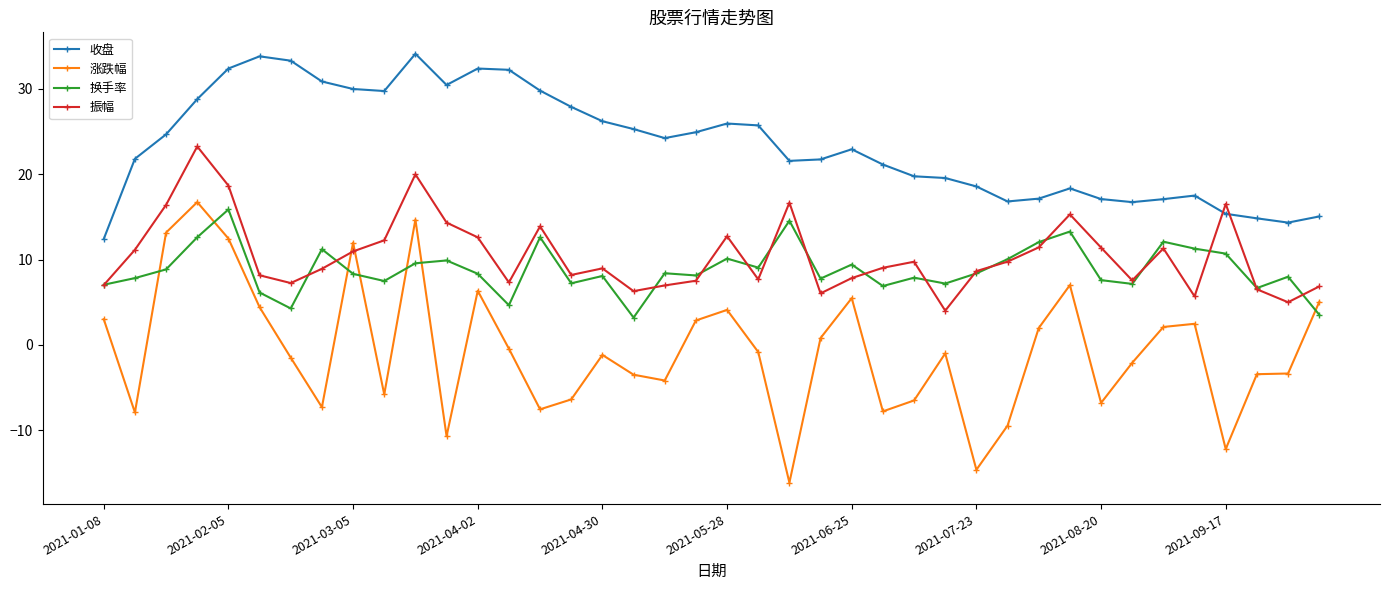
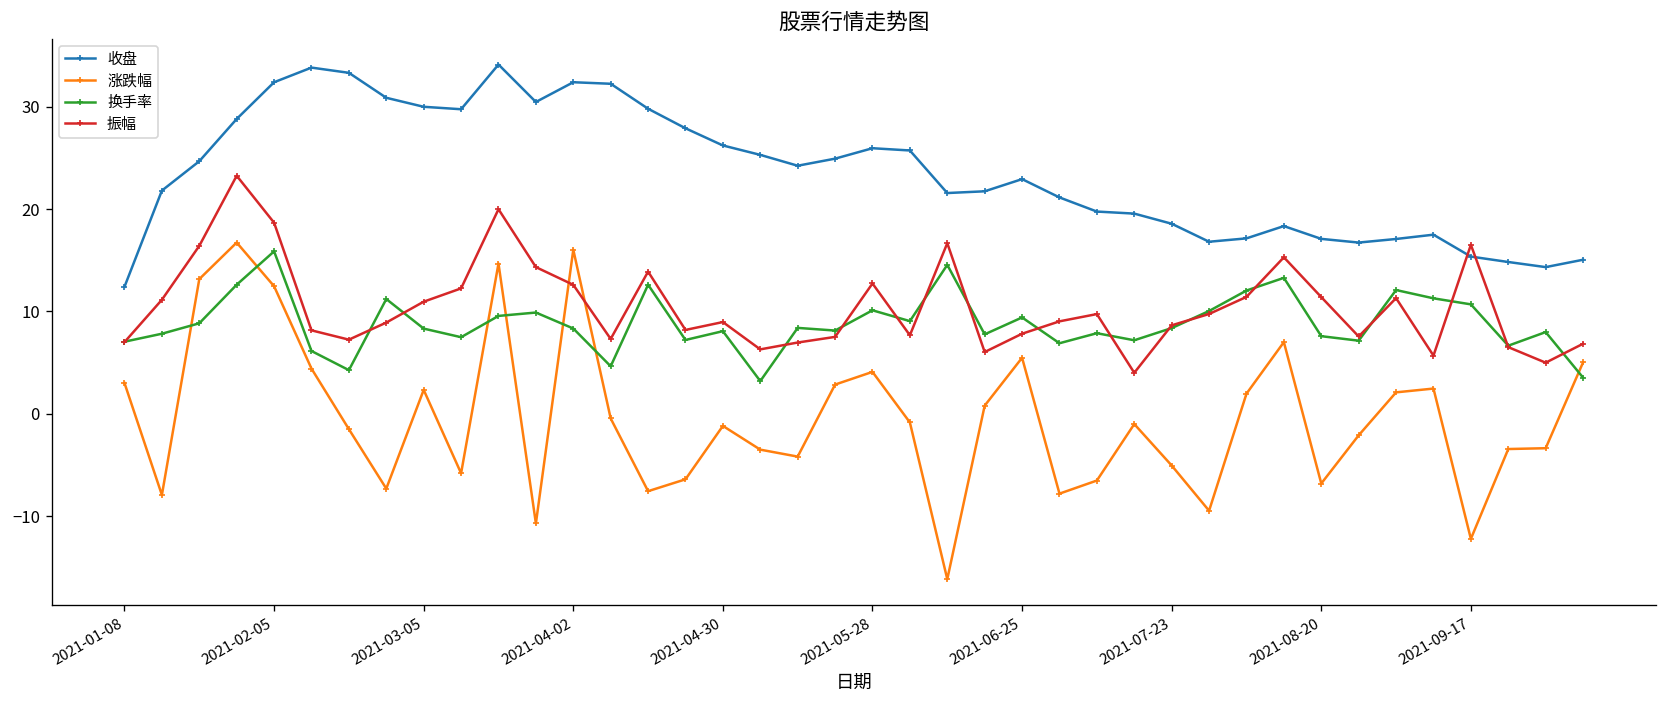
涨跌幅, 2021-03-05: 12 -> 2
涨跌幅, 2021-04-02: 6 -> 16
涨跌幅, 2021-07-23: -15 -> -5
